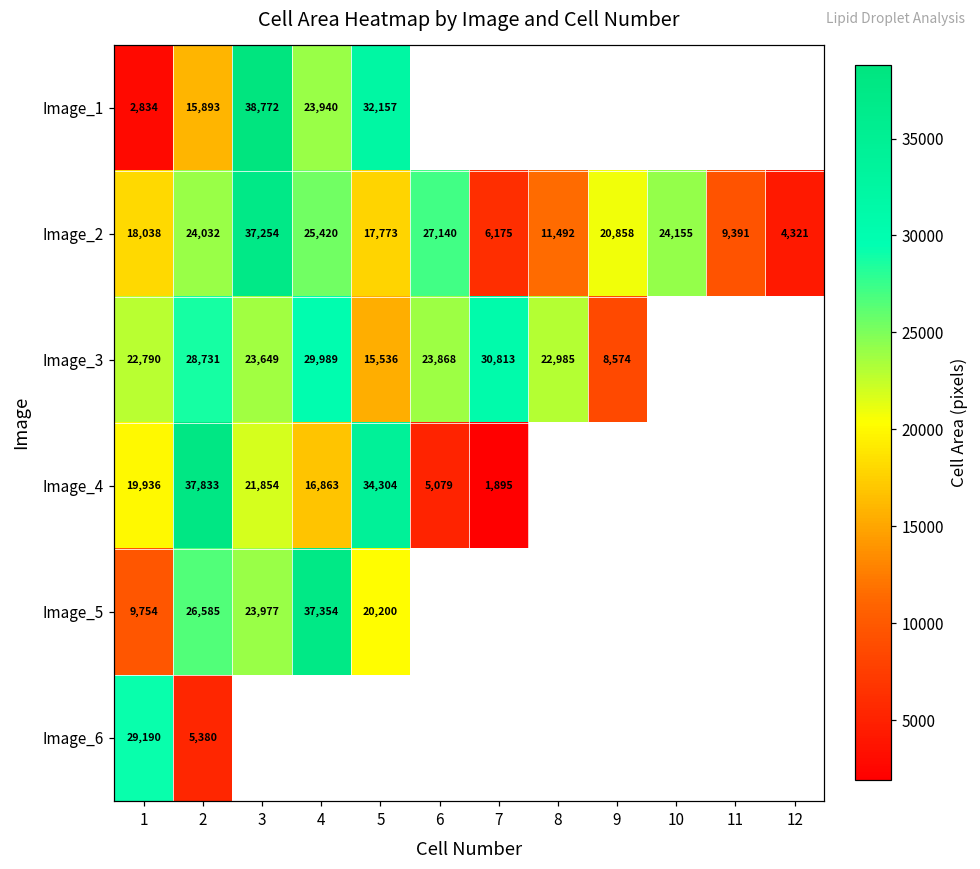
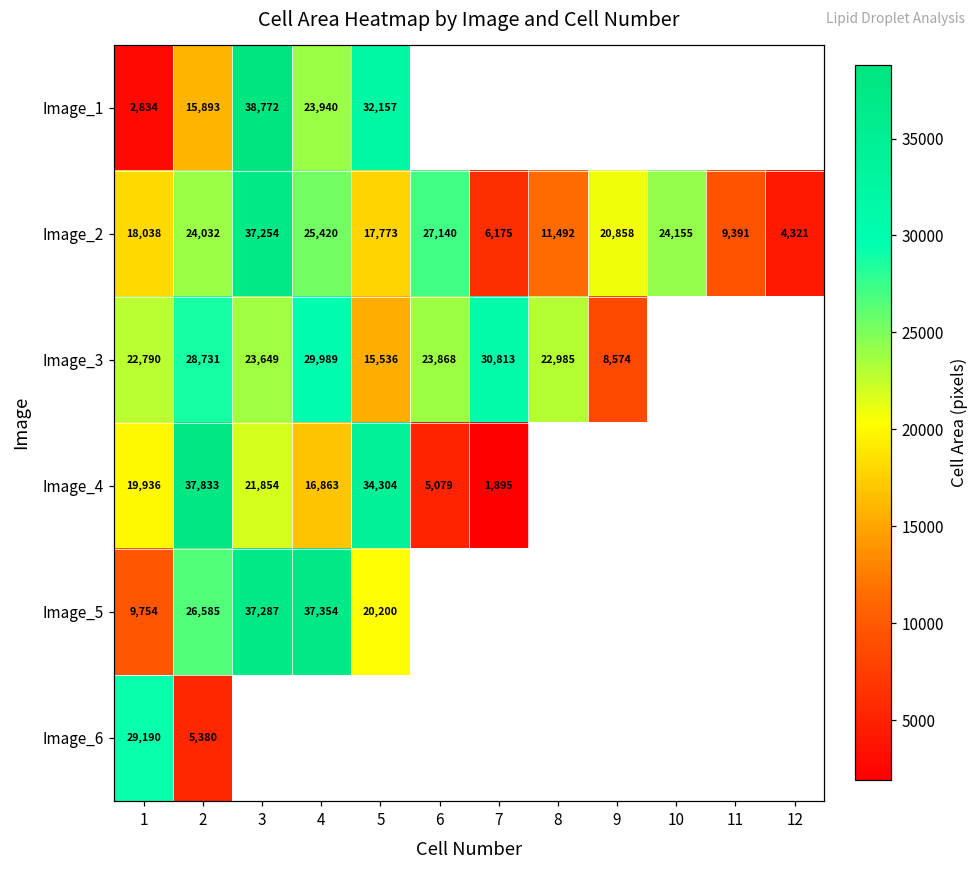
Image_5, 3: 23,977 -> 37,287
